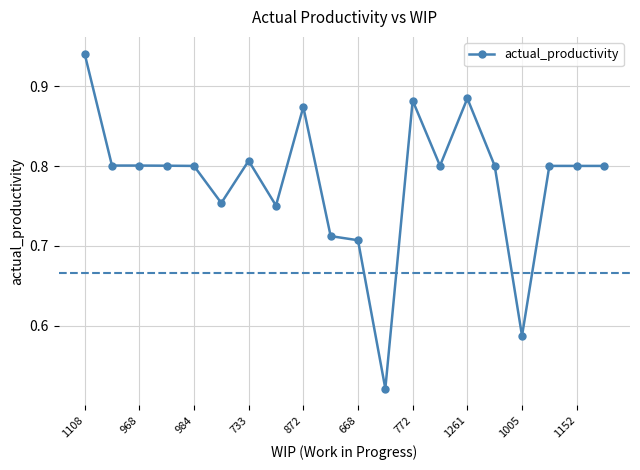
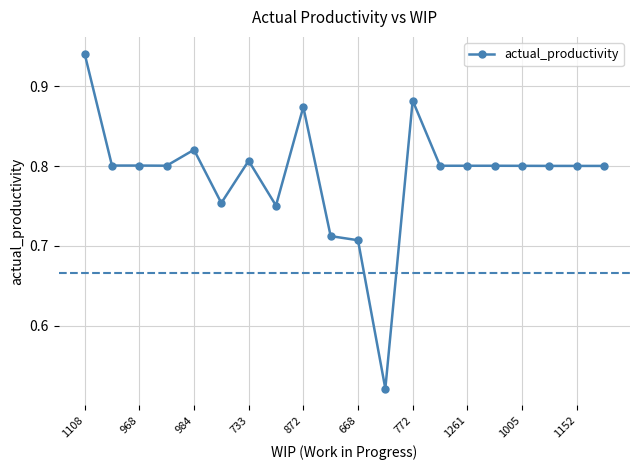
984: 0.80 -> 0.82
1261: 0.88 -> 0.80
1005: 0.59 -> 0.80
